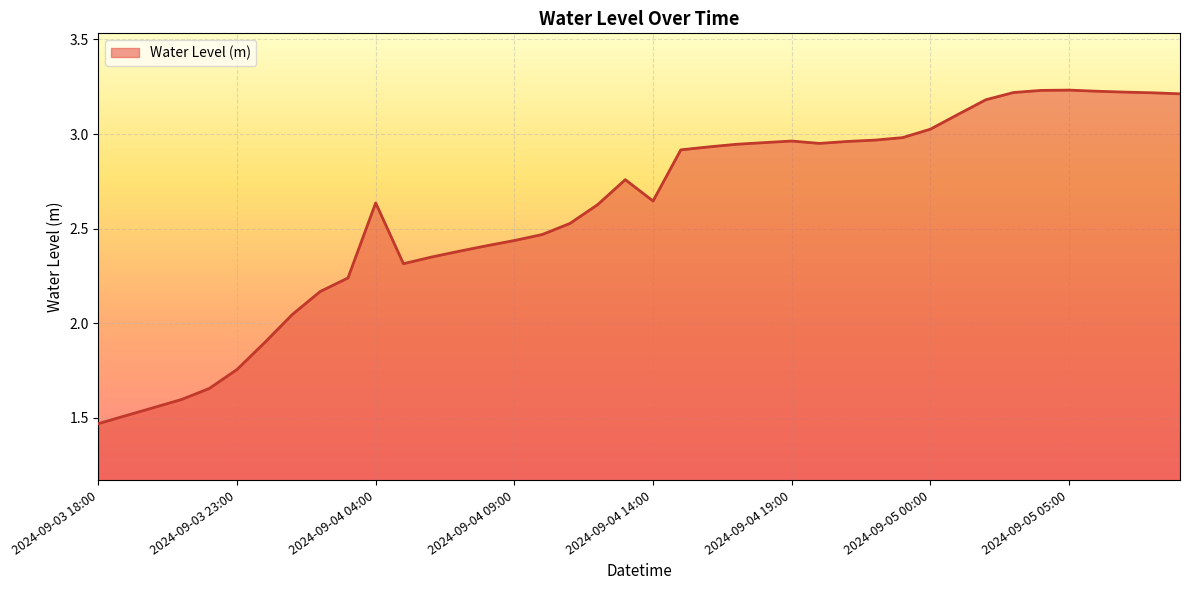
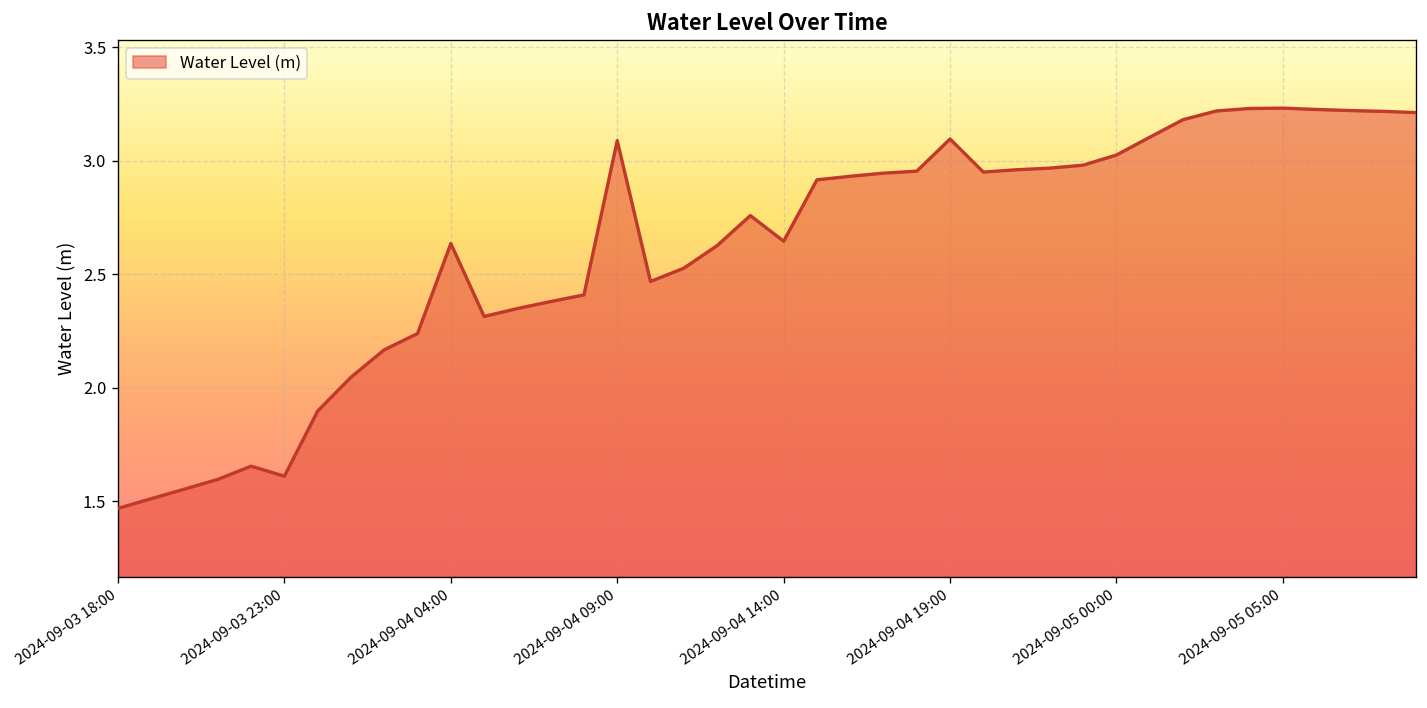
2024-09-03 23:00: 1.76 -> 1.61
2024-09-04 09:00: 2.44 -> 3.09
2024-09-04 19:00: 2.96 -> 3.10
